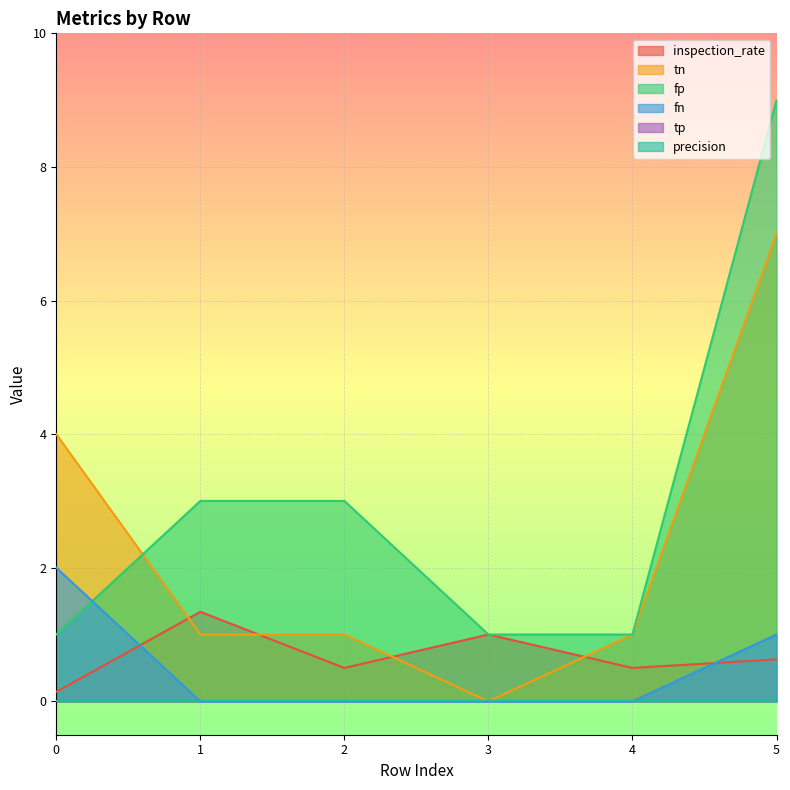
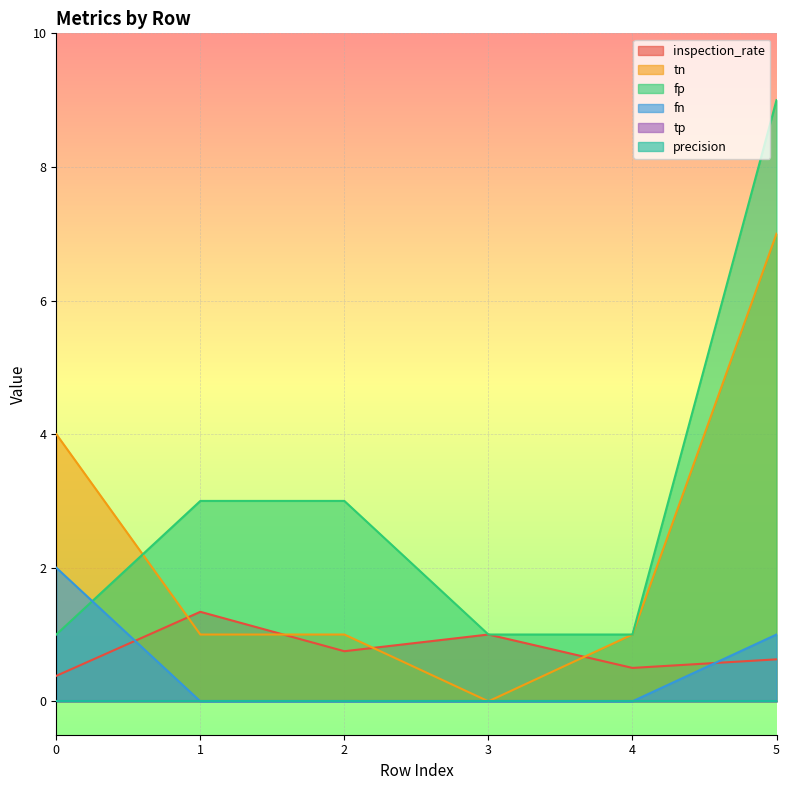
inspection_rate, 0: 0.1 -> 0.4
inspection_rate, 2: 0.5 -> 0.8
